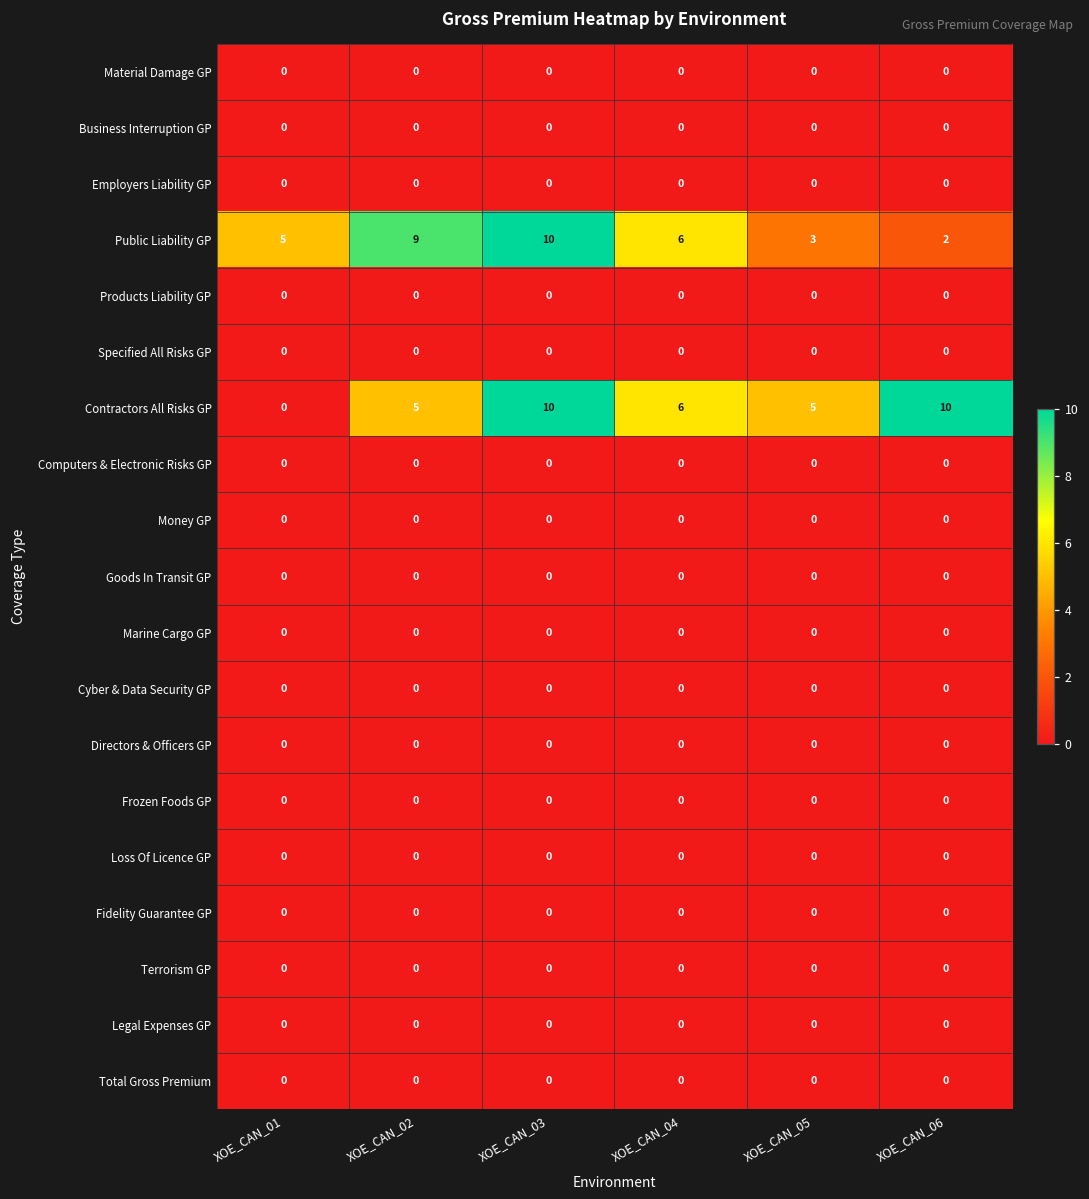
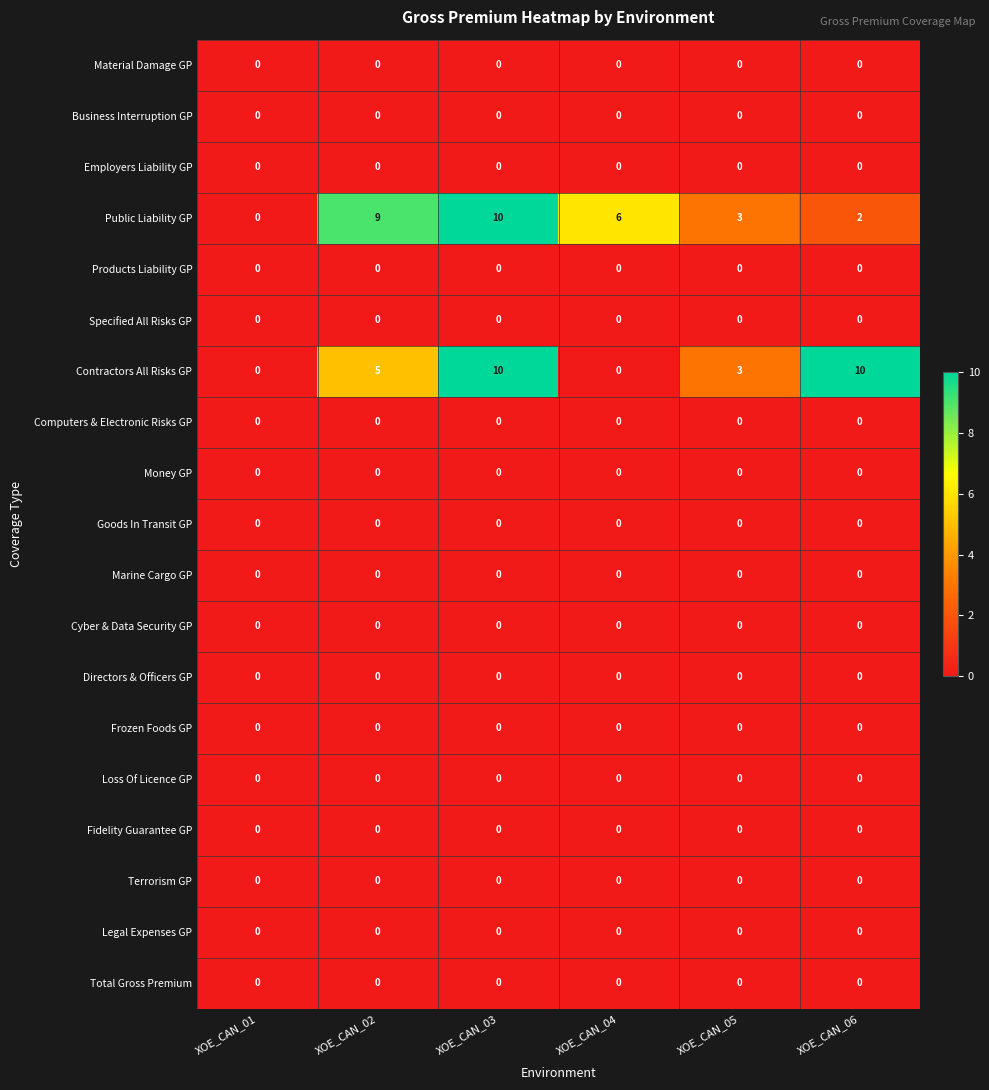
Public Liability GP, XOE_CAN_01: 5 -> 0
Contractors All Risks GP, XOE_CAN_04: 6 -> 0
Contractors All Risks GP, XOE_CAN_05: 5 -> 3
